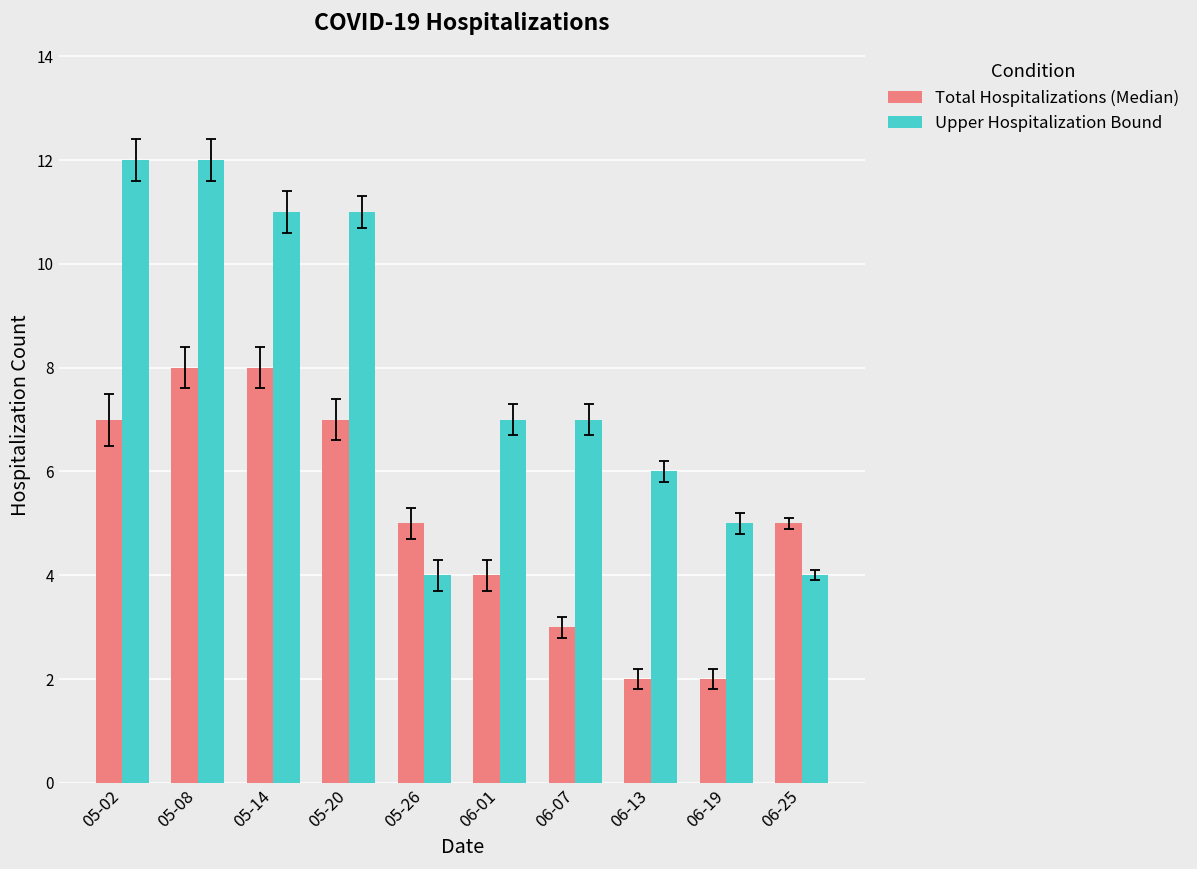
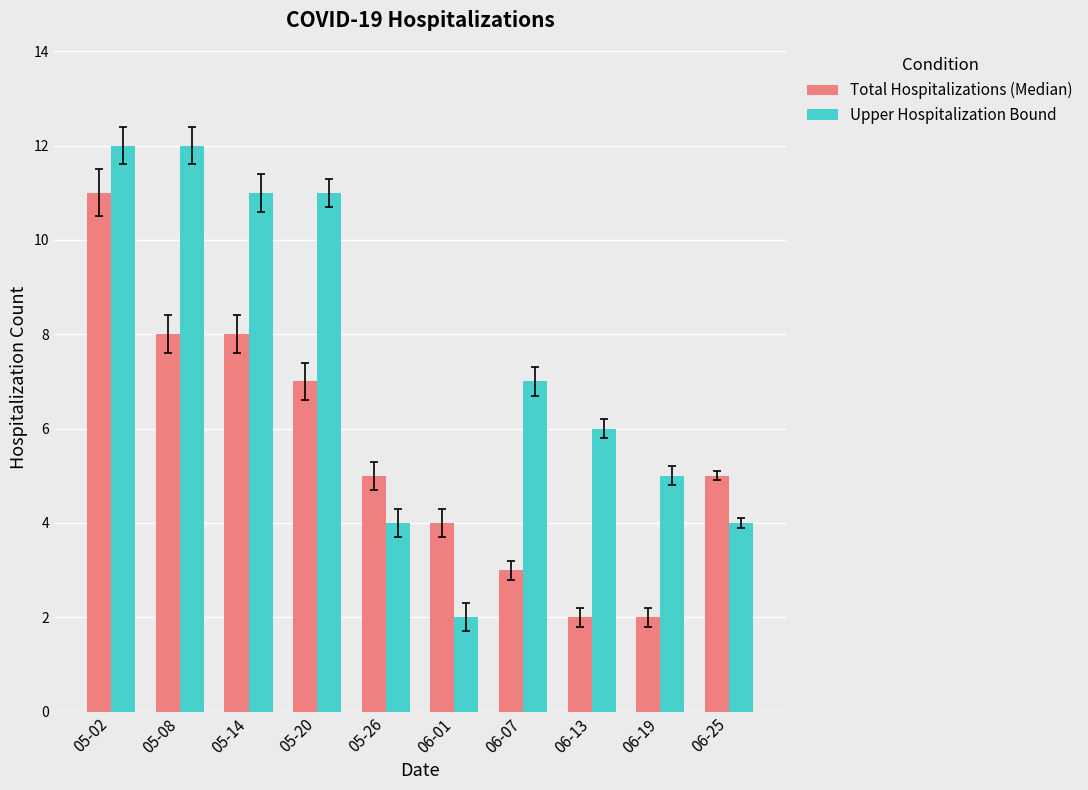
Total Hospitalizations (Median), 05-02: 7 -> 11
Upper Hospitalization Bound, 06-01: 7 -> 2
